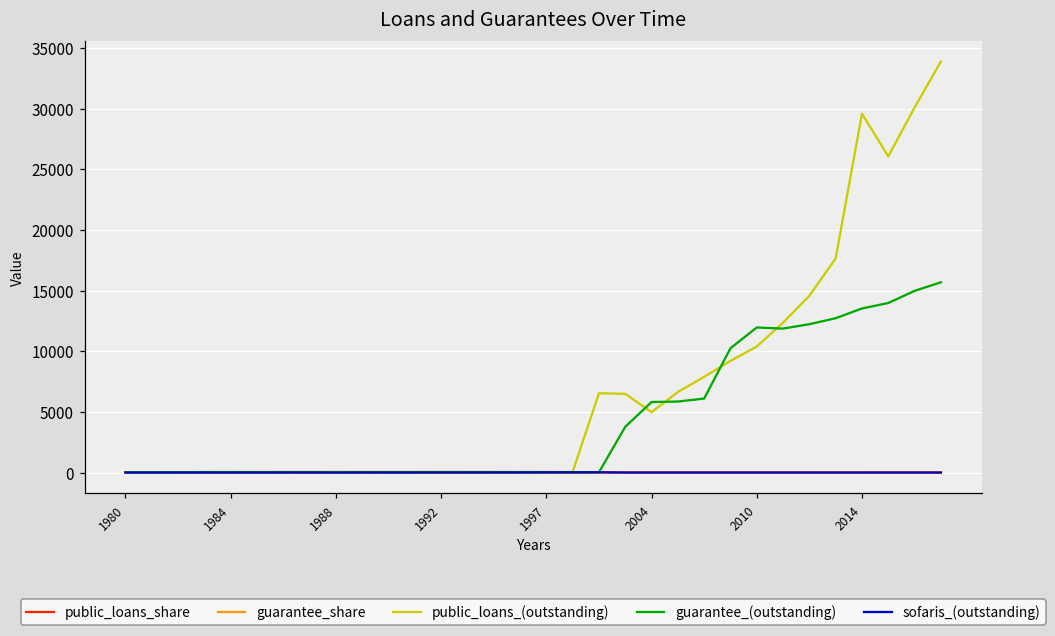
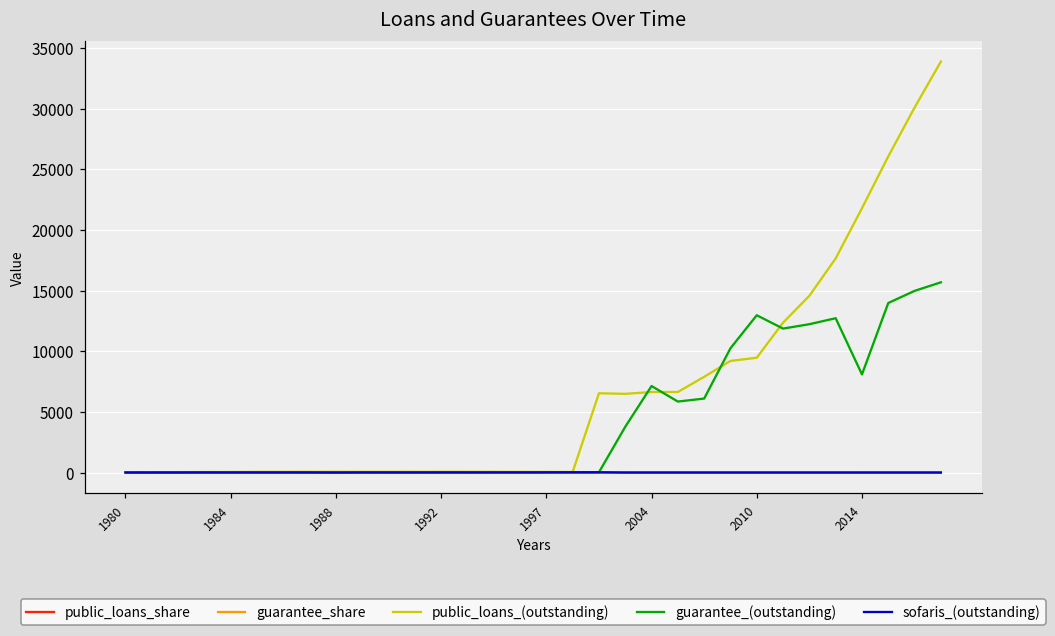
public_loans_(outstanding), 2004: 5000 -> 6600
guarantee_(outstanding), 2004: 5800 -> 7100
public_loans_(outstanding), 2010: 10400 -> 9500
guarantee_(outstanding), 2010: 12000 -> 13000
public_loans_(outstanding), 2014: 29600 -> 21800
guarantee_(outstanding), 2014: 13500 -> 8100
